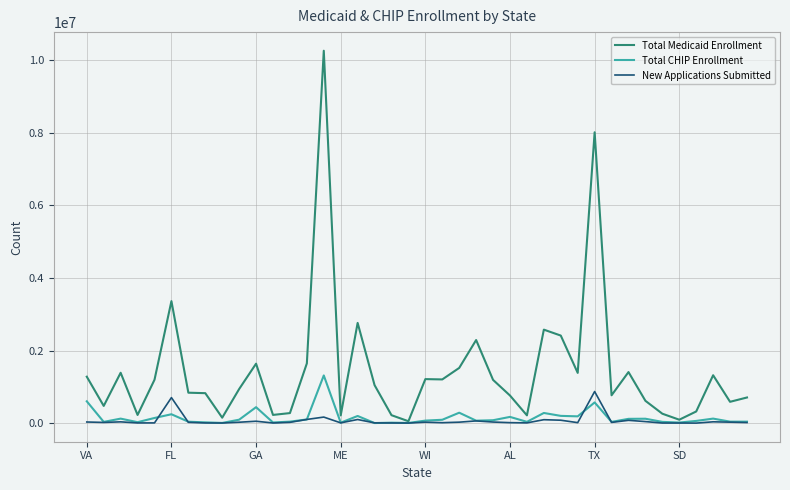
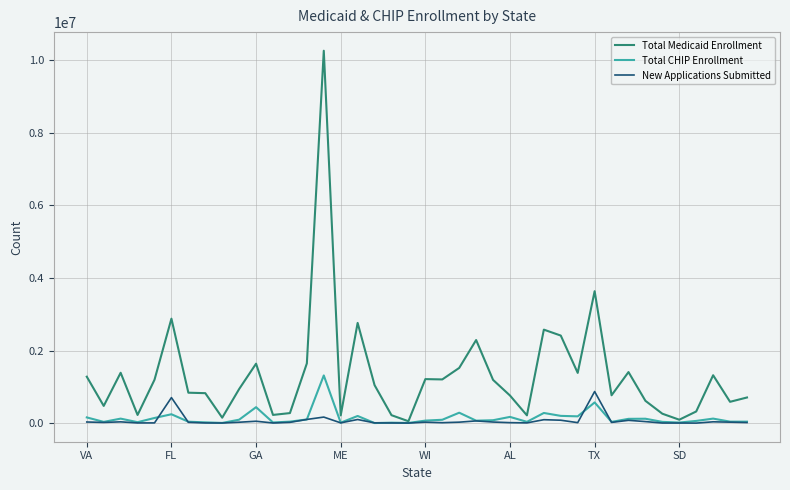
Total CHIP Enrollment, VA: 600000 -> 200000
Total Medicaid Enrollment, FL: 3400000 -> 2900000
Total Medicaid Enrollment, TX: 8000000 -> 3600000
